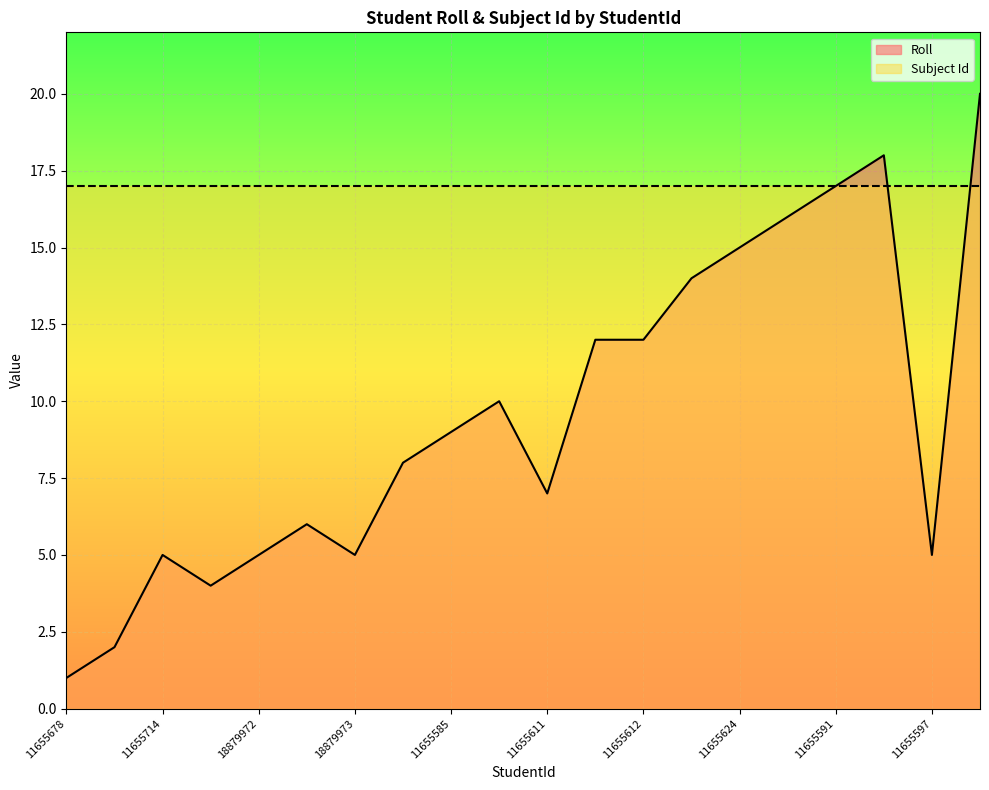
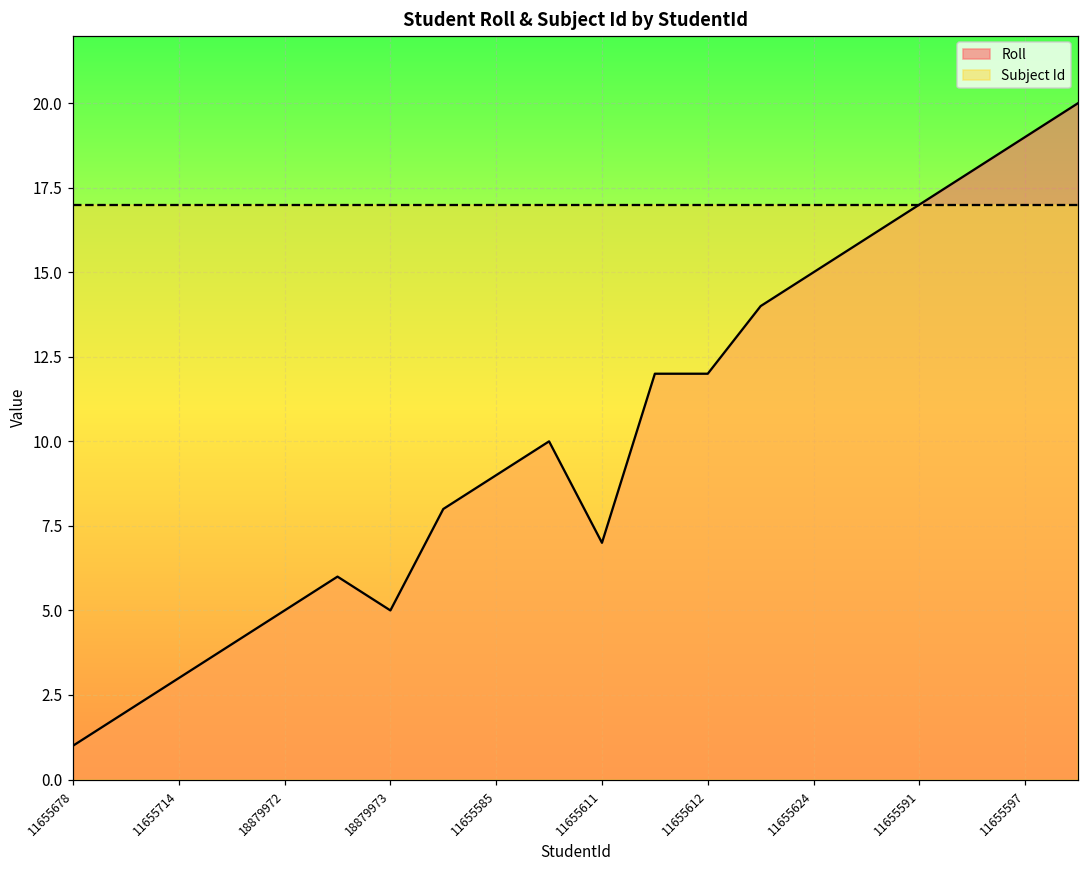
Roll, 11655714: 5 -> 3
Roll, 11655597: 5 -> 19
